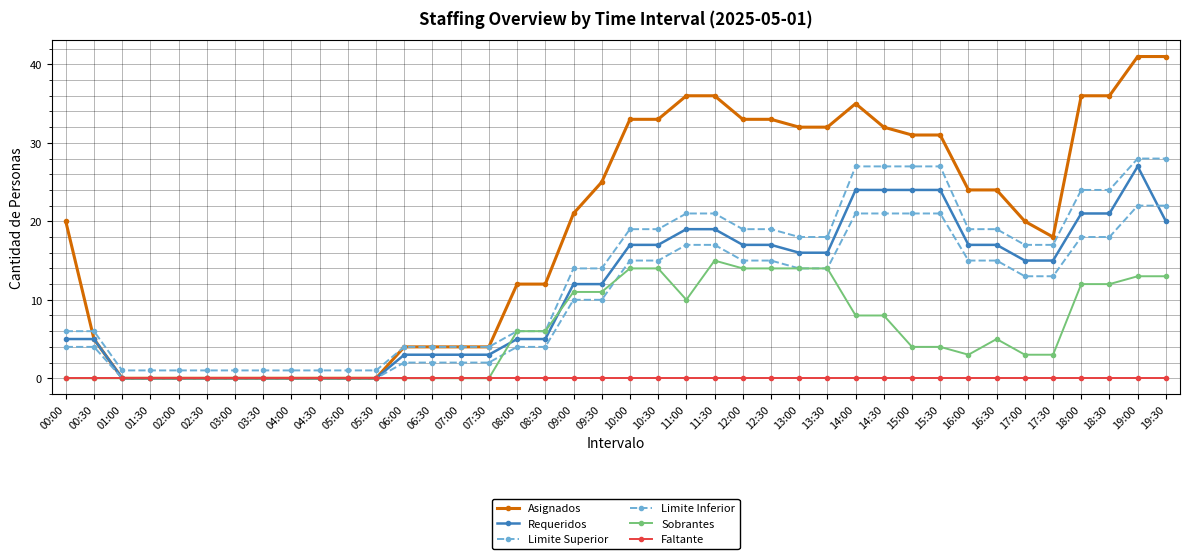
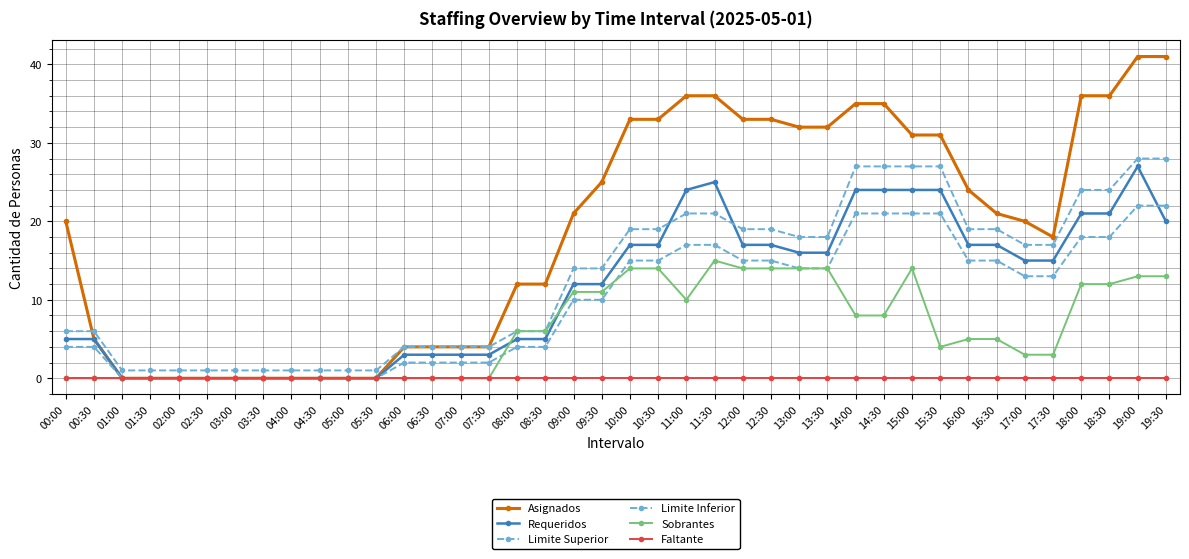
Requeridos, 11:00: 19 -> 24
Requeridos, 11:30: 19 -> 25
Asignados, 14:30: 32 -> 35
Sobrantes, 15:00: 4 -> 14
Sobrantes, 16:00: 3 -> 5
Asignados, 16:30: 24 -> 21
